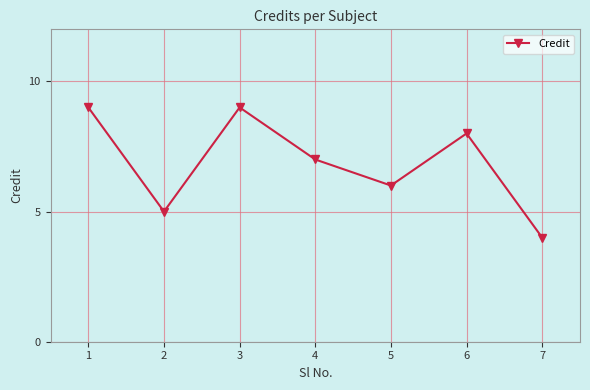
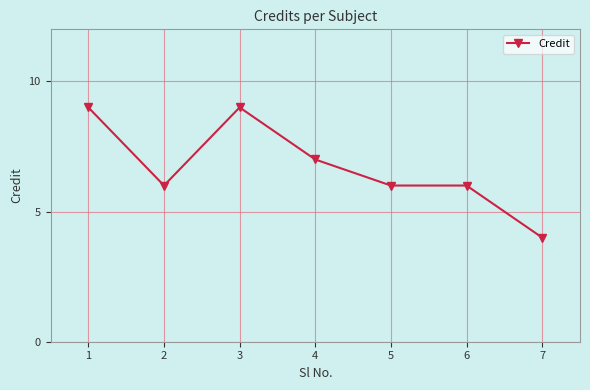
2: 5 -> 6
6: 8 -> 6
